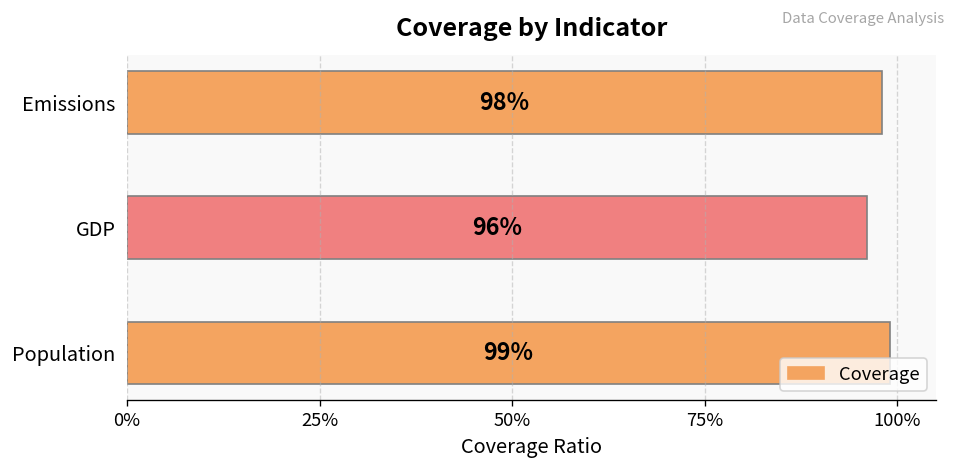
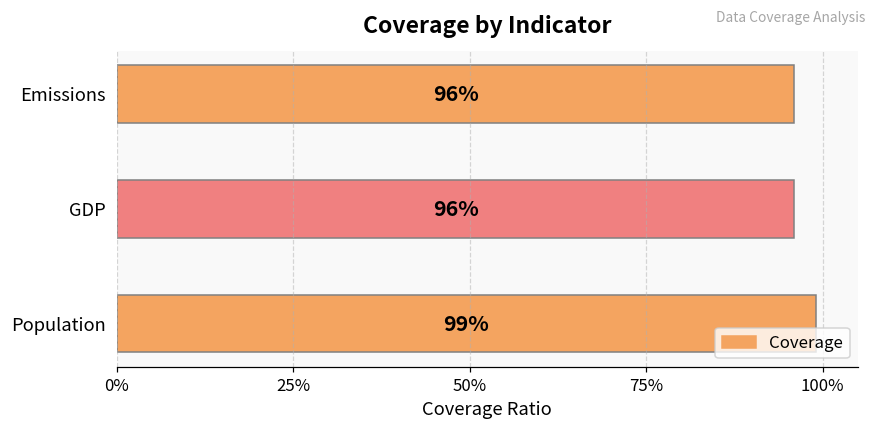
Emissions: 98% -> 96%
